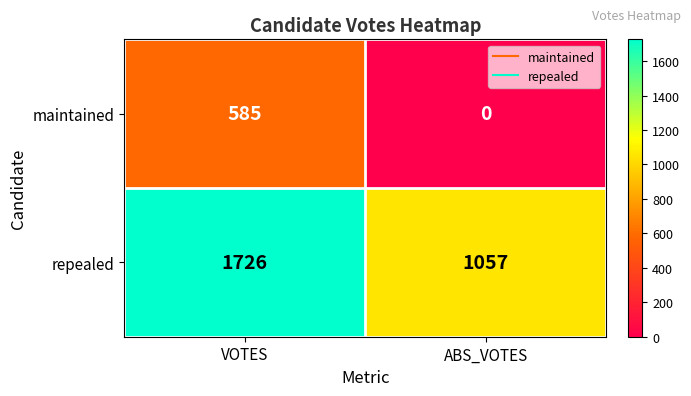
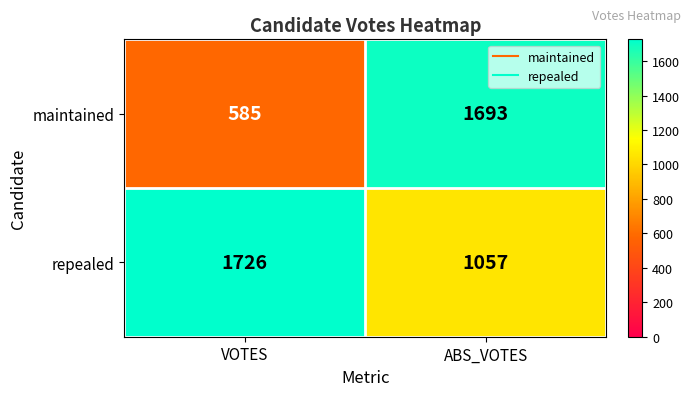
maintained, ABS_VOTES: 0 -> 1693
